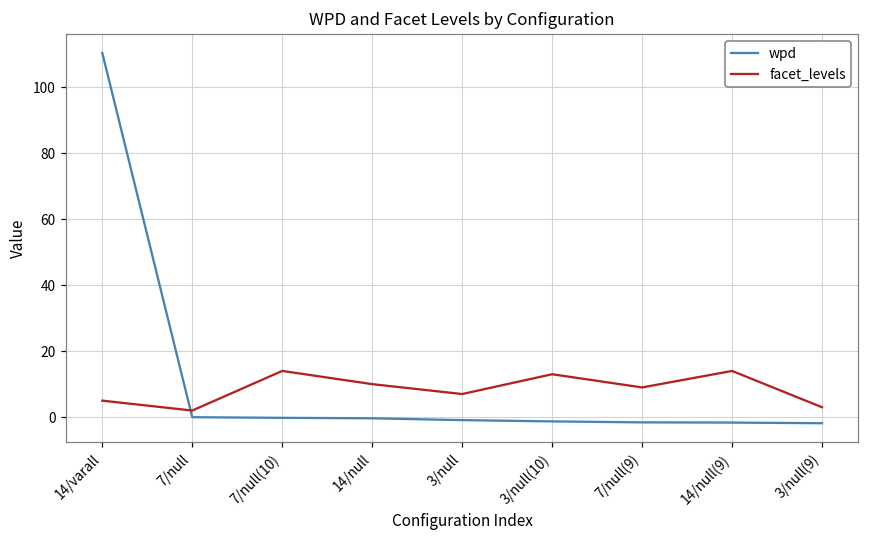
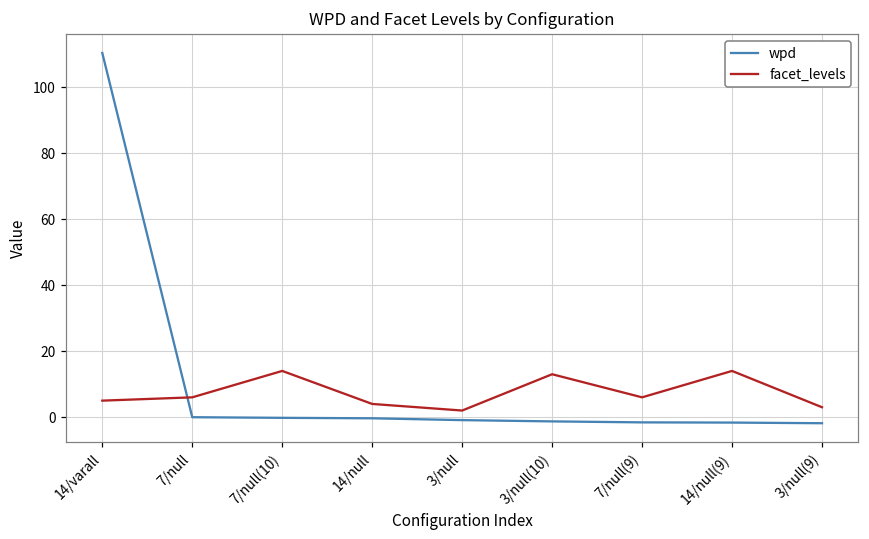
facet_levels, 7/null: 2 -> 6
facet_levels, 14/null: 10 -> 4
facet_levels, 3/null: 7 -> 2
facet_levels, 7/null(9): 9 -> 6
